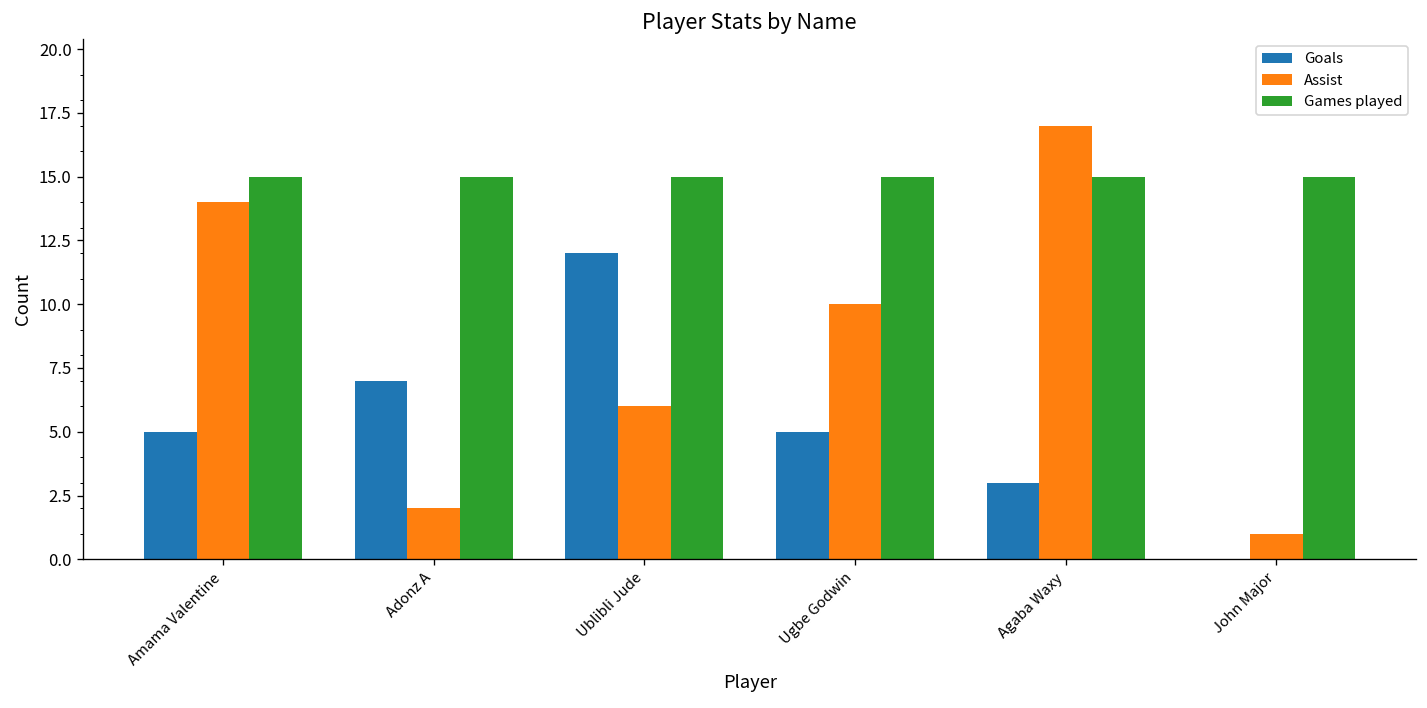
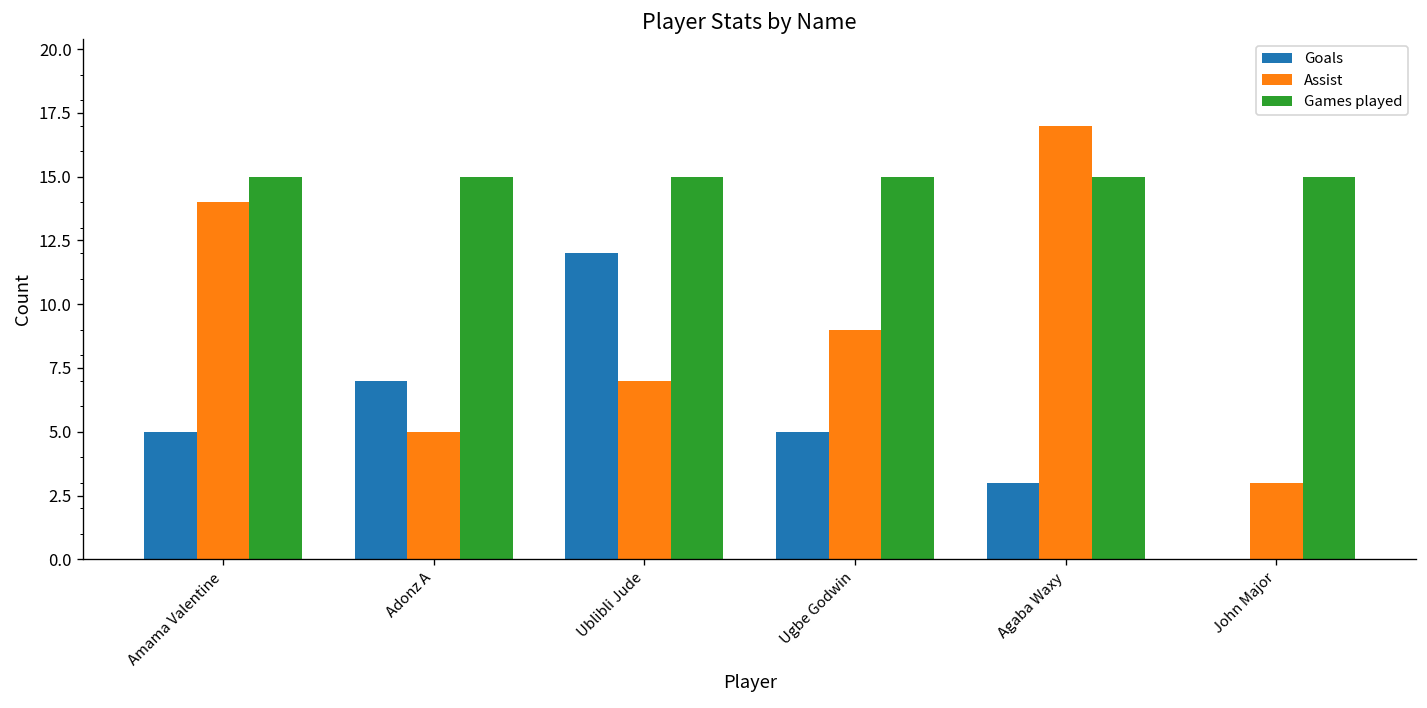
Assist, Adonz A: 2 -> 5
Assist, Ublibli Jude: 6 -> 7
Assist, Ugbe Godwin: 10 -> 9
Assist, John Major: 1 -> 3
